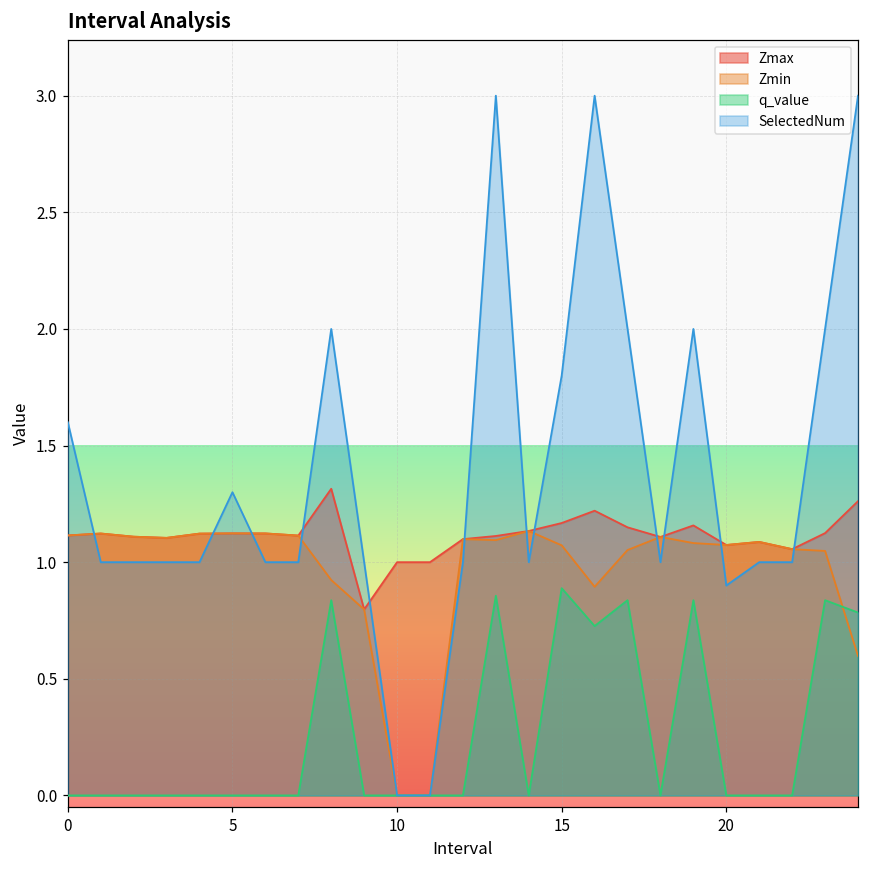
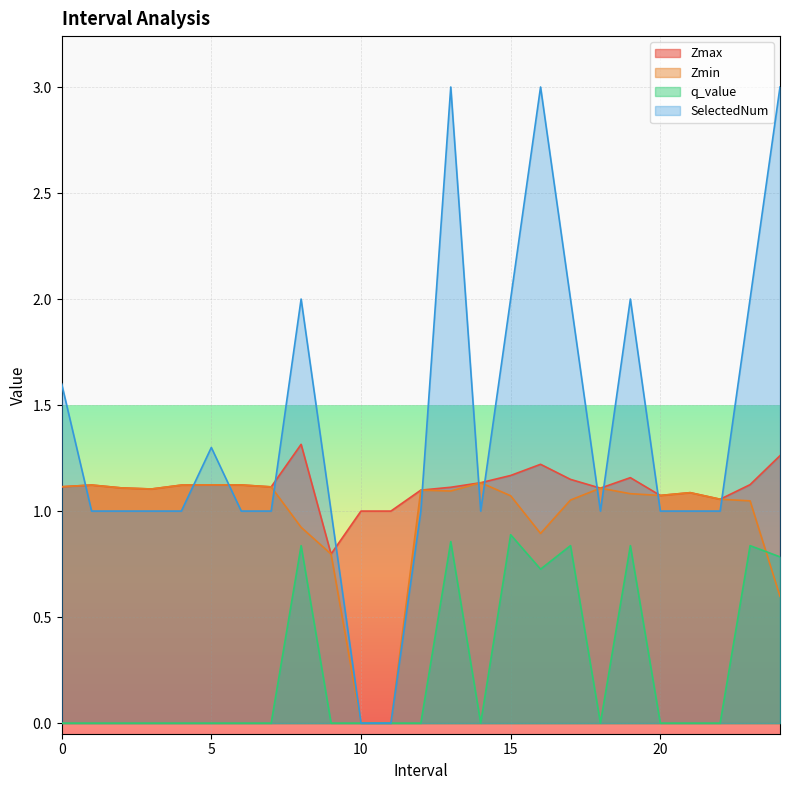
SelectedNum, 15: 1.8 -> 2.0
SelectedNum, 20: 0.9 -> 1.0
